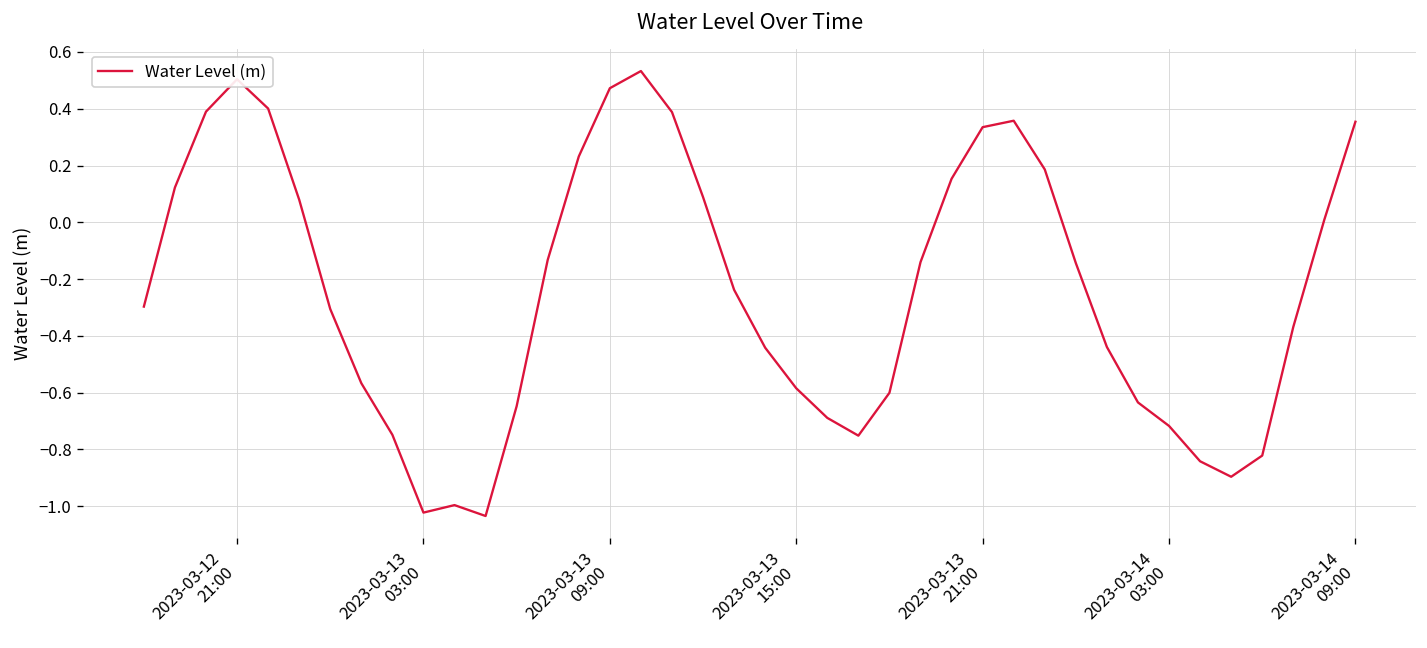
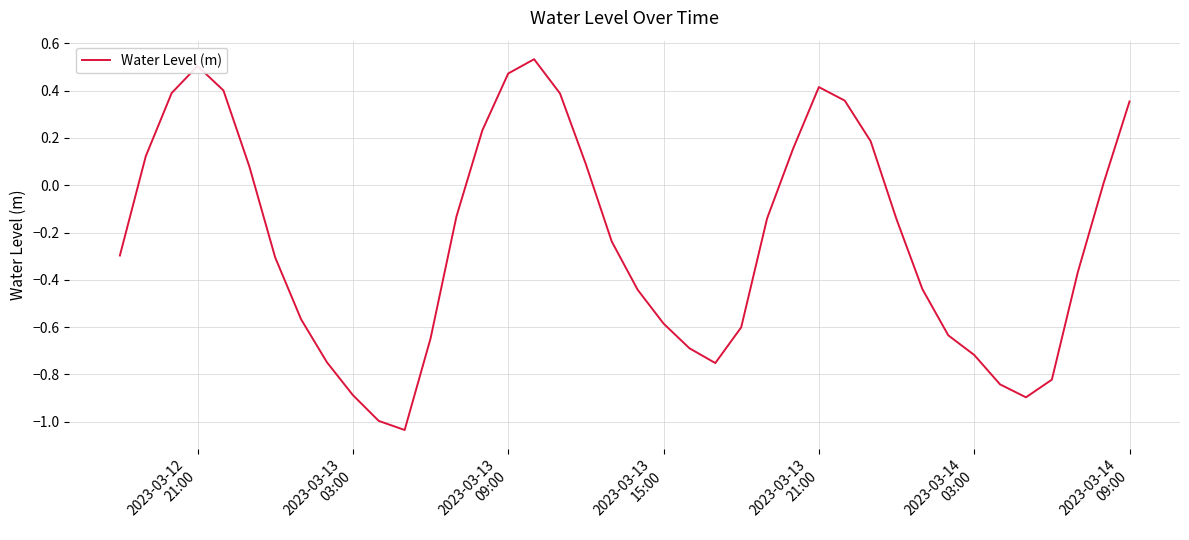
2023-03-13 03:00: -1.02 -> -0.89
2023-03-13 21:00: 0.34 -> 0.41
